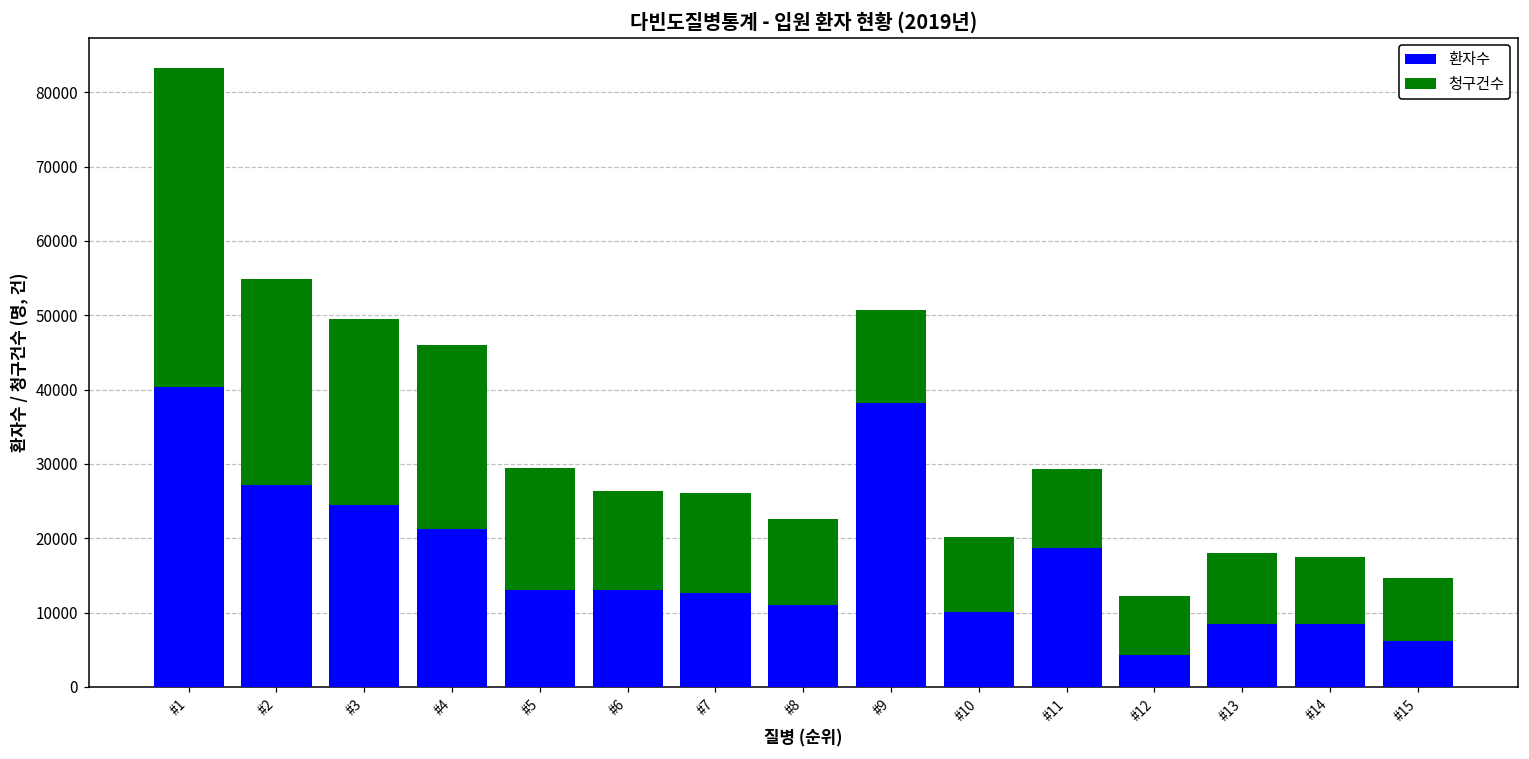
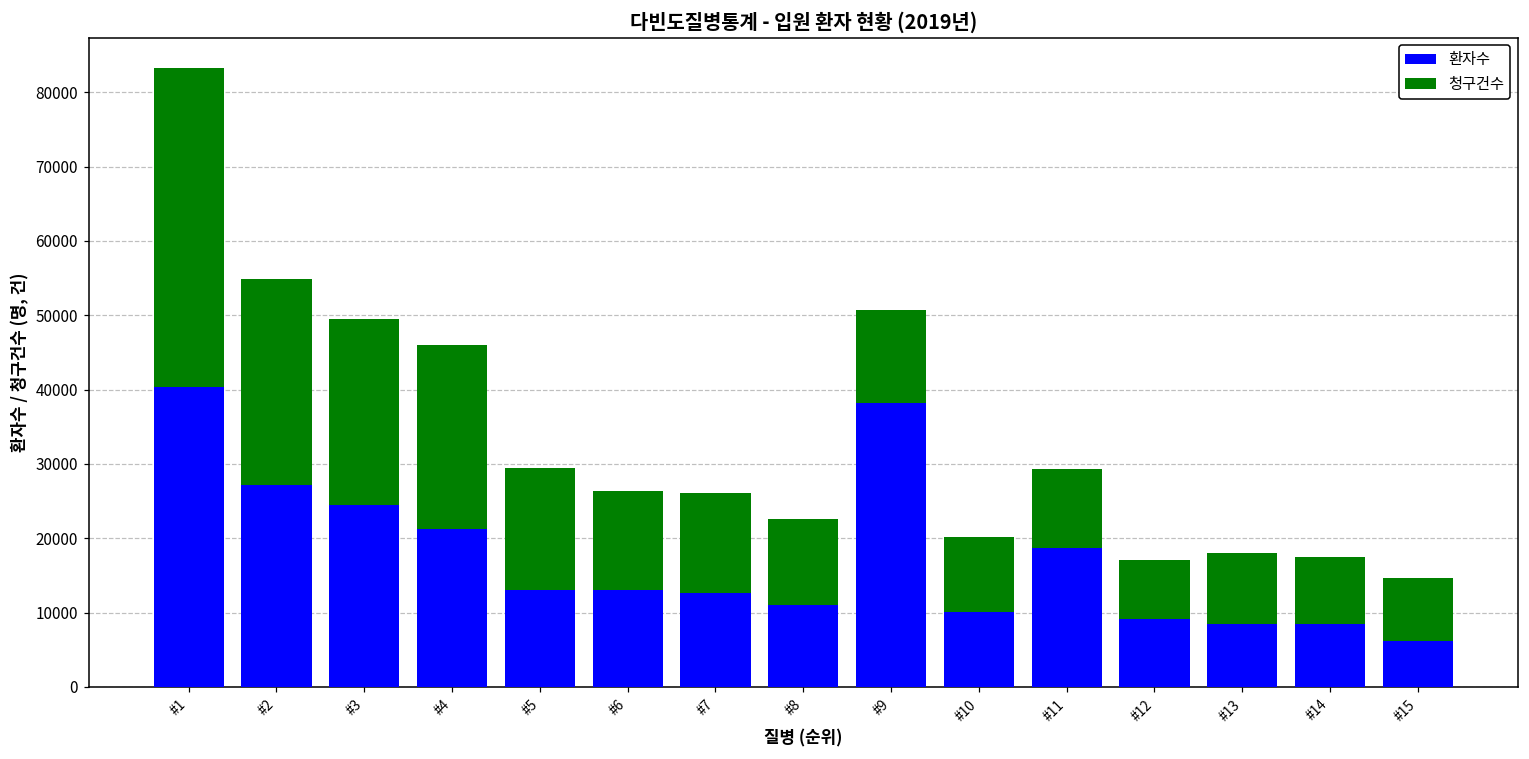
환자수, #12: 4000 -> 9000
